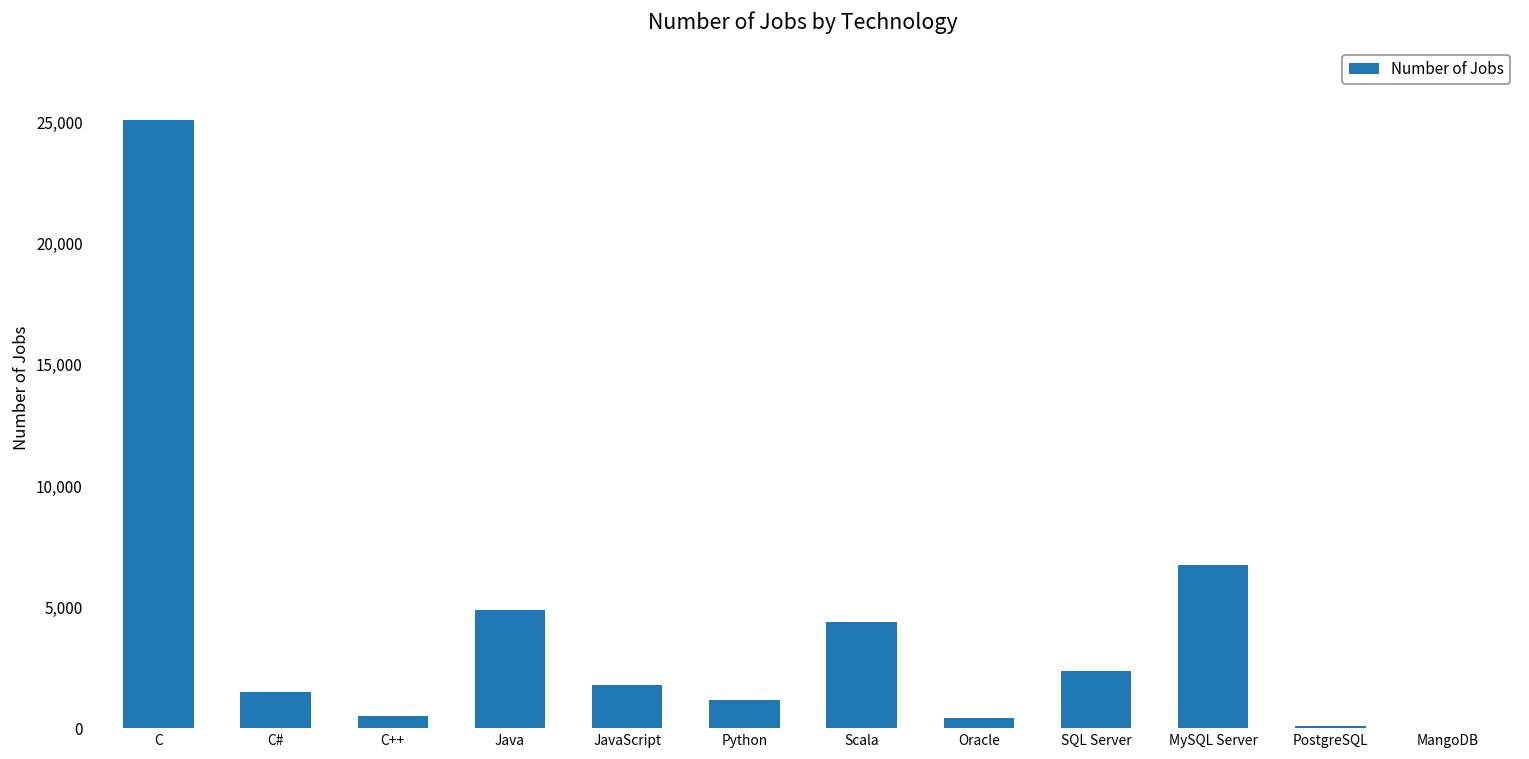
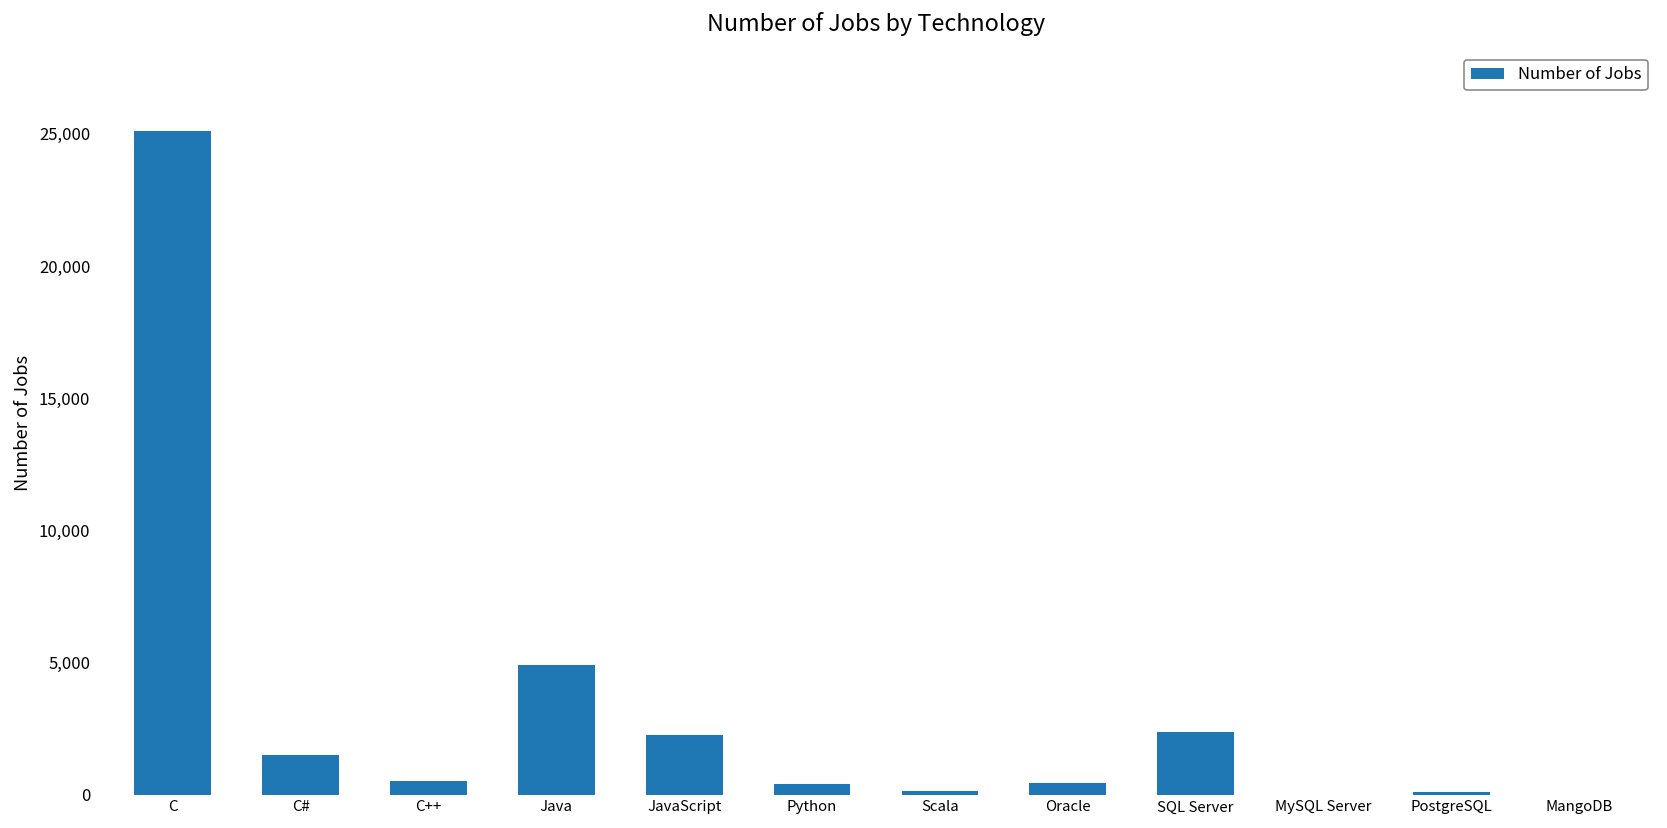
JavaScript: 1,800 -> 2,200
Python: 1,200 -> 400
Scala: 4,400 -> 100
MySQL Server: 6,700 -> 0
